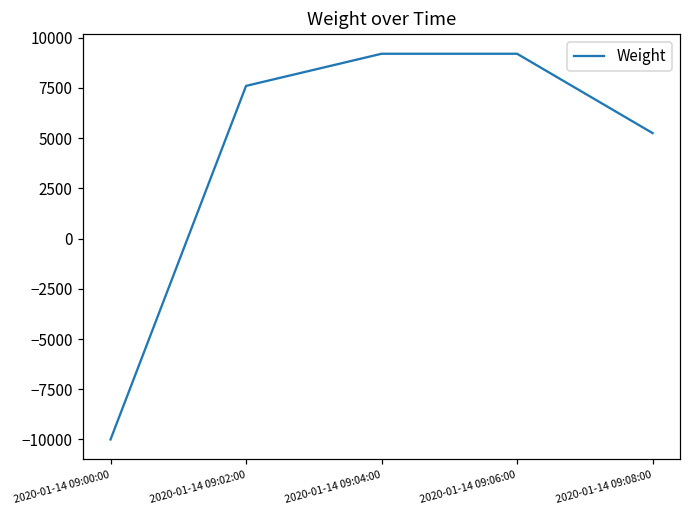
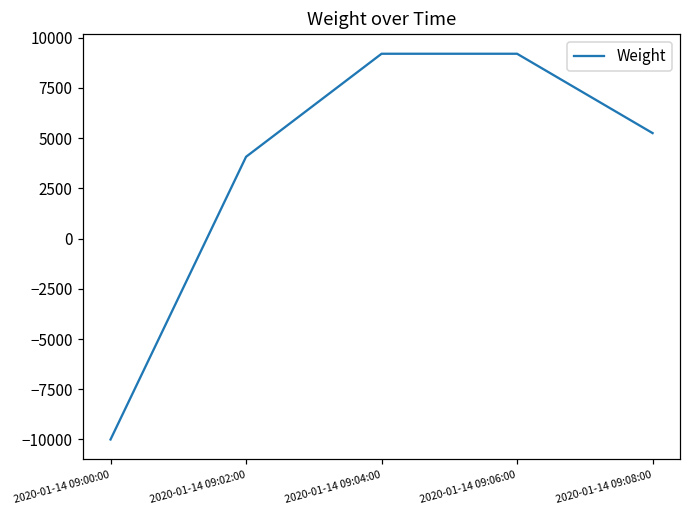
2020-01-14 09:02:00: 7600 -> 4100
